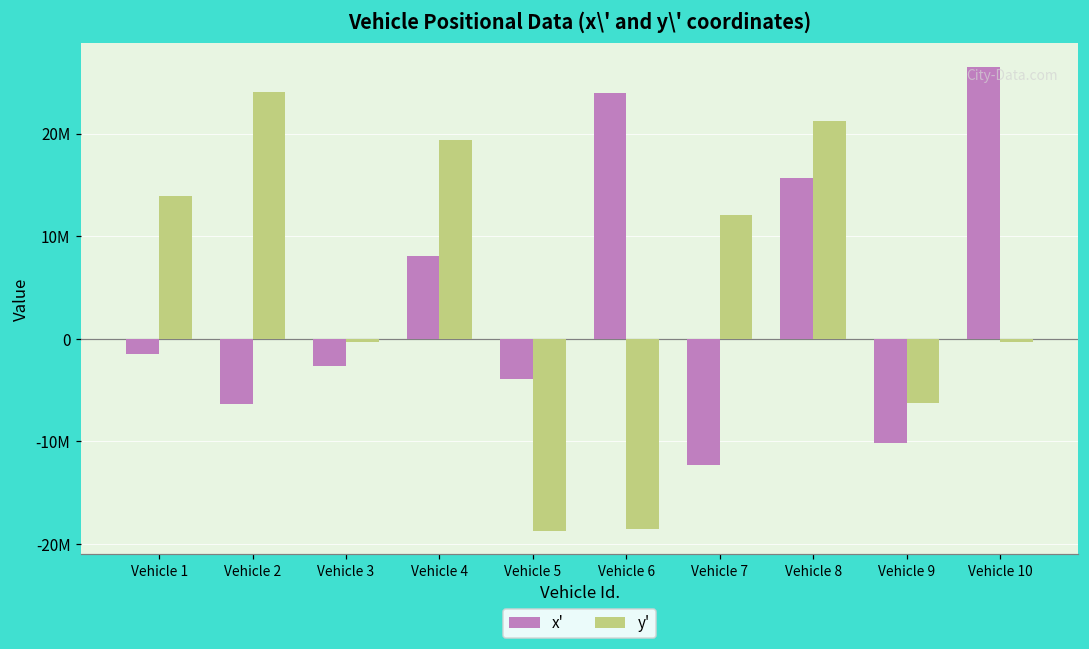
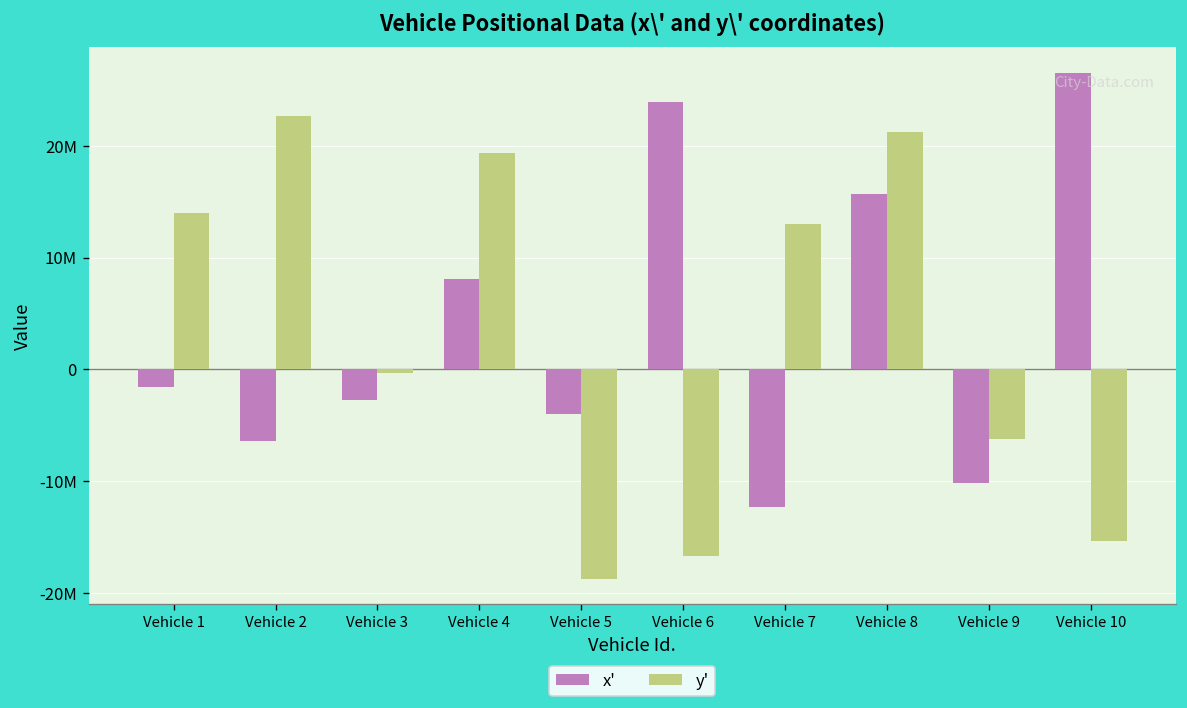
y', Vehicle 2: 24000000 -> 23000000
y', Vehicle 6: -19000000 -> -17000000
y', Vehicle 7: 12000000 -> 13000000
y', Vehicle 10: 0 -> -15000000
